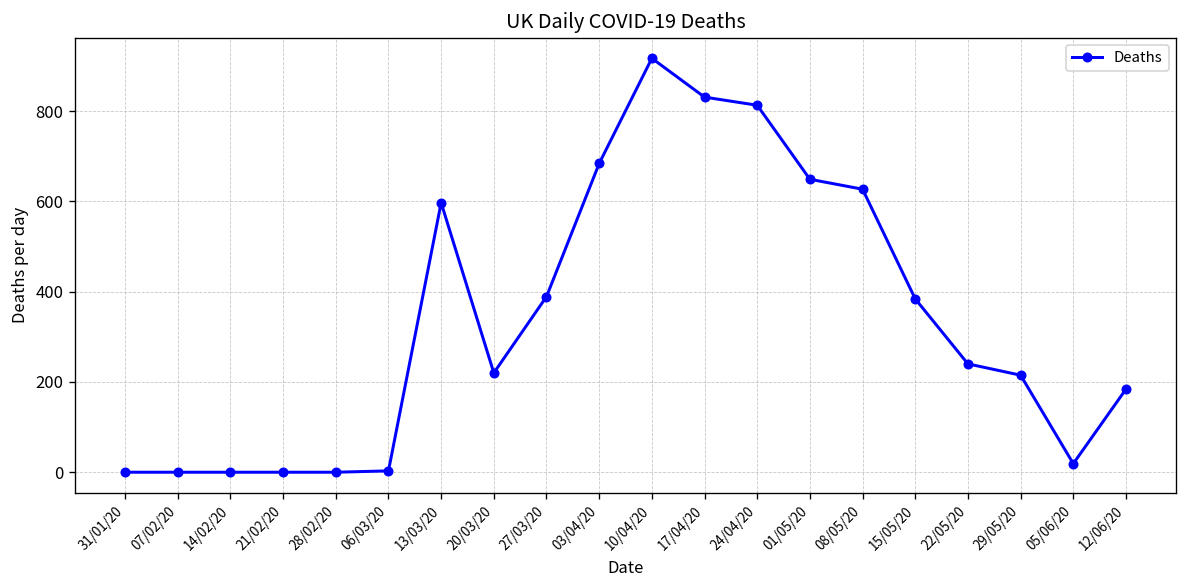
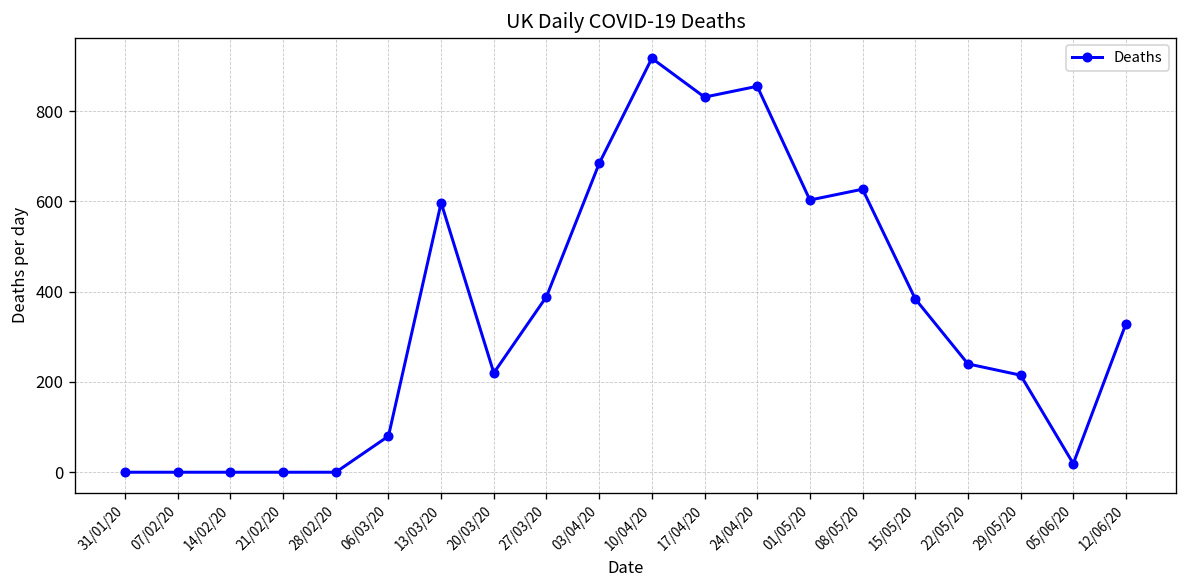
06/03/20: 0 -> 80
24/04/20: 810 -> 860
01/05/20: 650 -> 600
12/06/20: 180 -> 330
